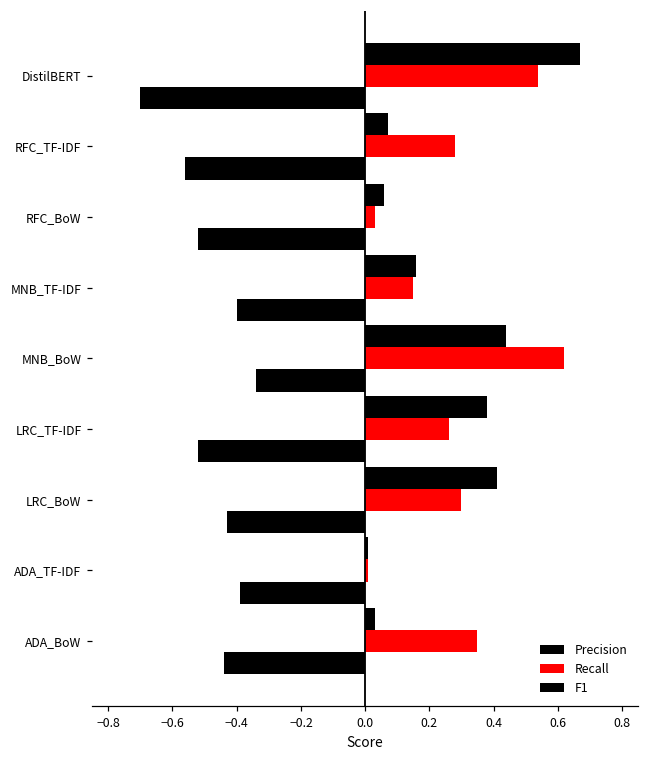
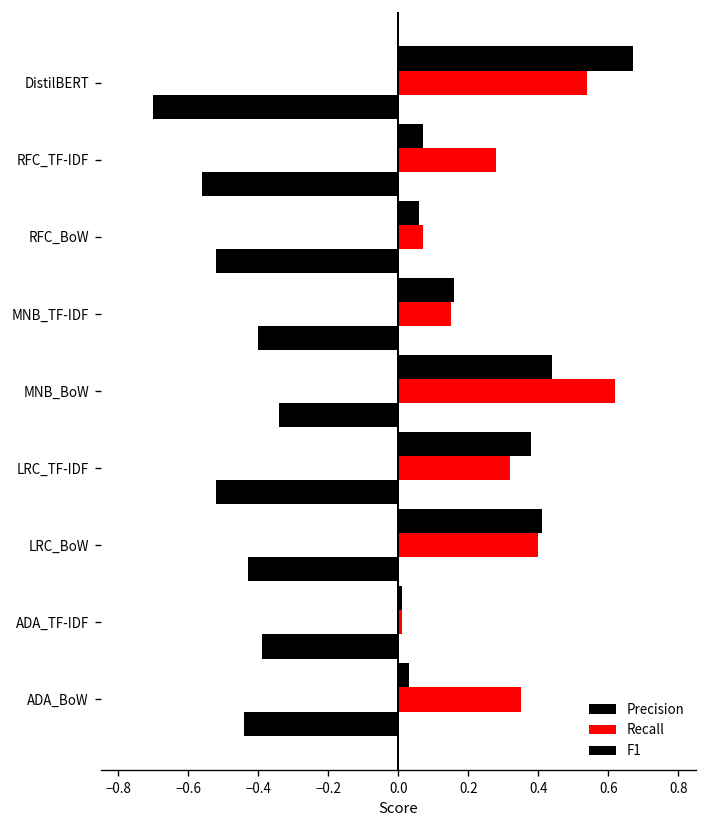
Recall, RFC_BoW: 0.03 -> 0.07
Recall, LRC_TF-IDF: 0.26 -> 0.32
Recall, LRC_BoW: 0.3 -> 0.4
